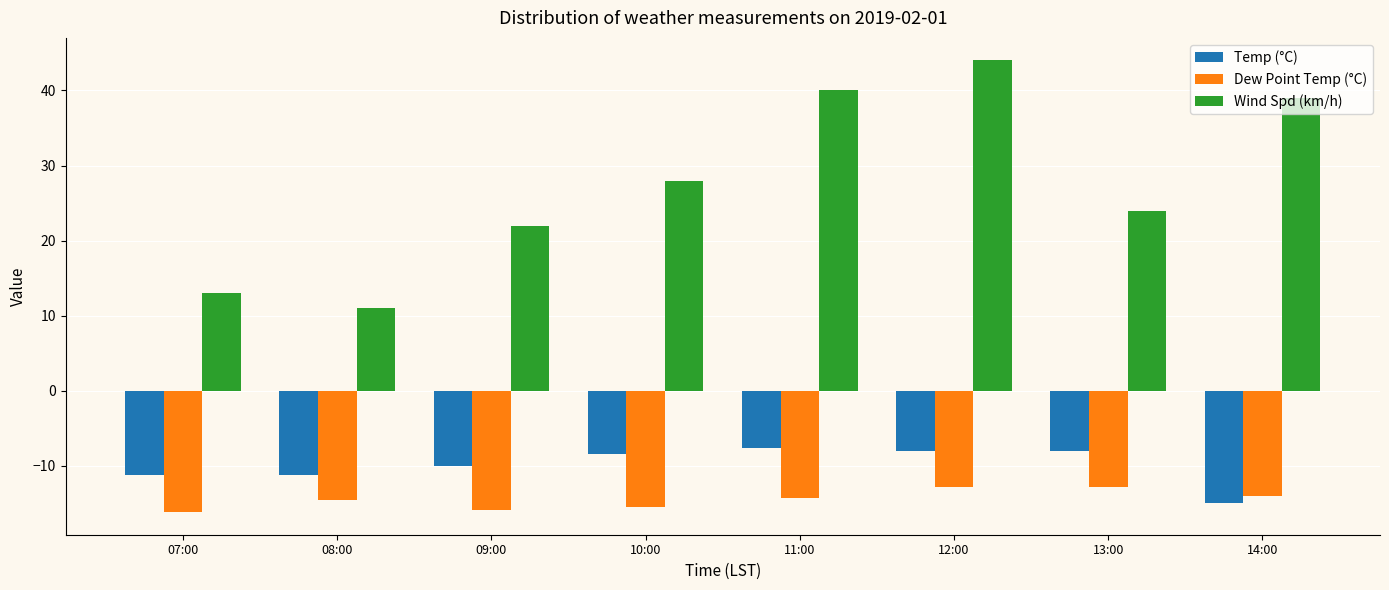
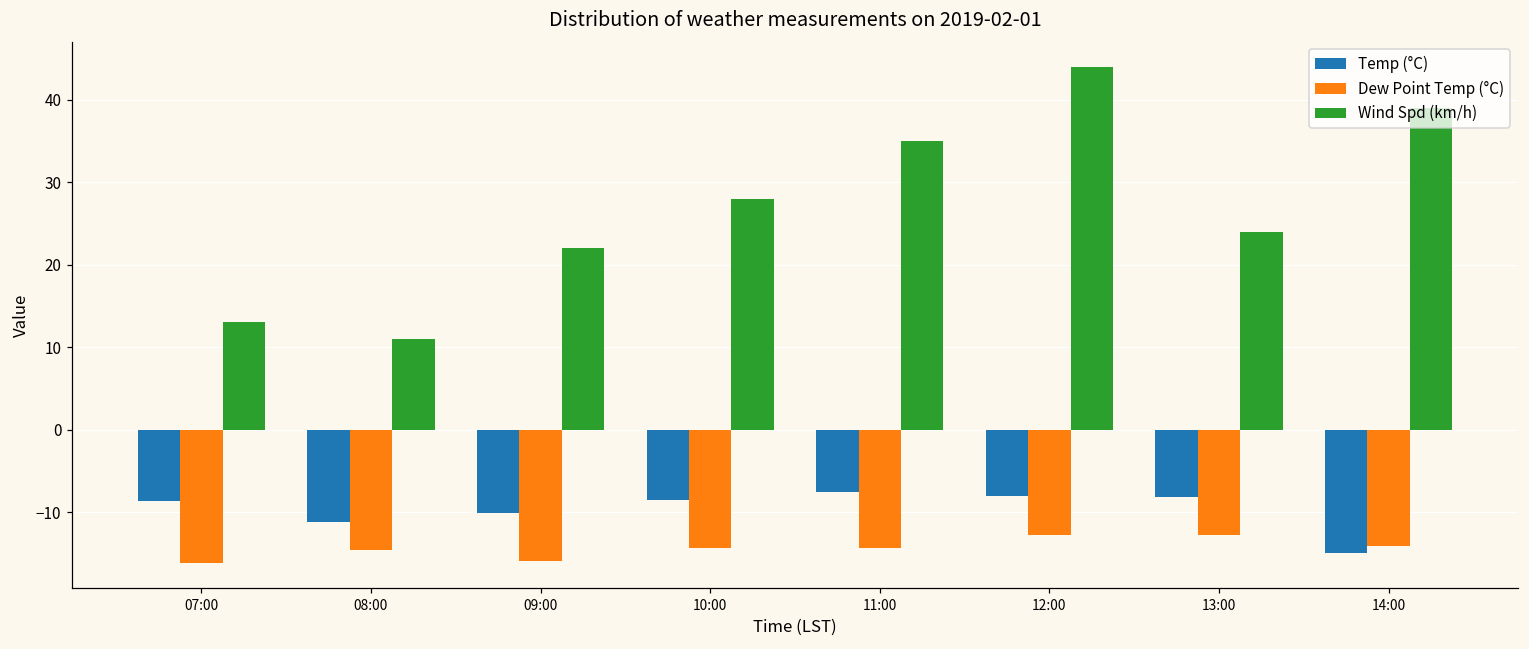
Temp (°C), 07:00: -11 -> -9
Dew Point Temp (°C), 10:00: -16 -> -14
Wind Spd (km/h), 11:00: 40 -> 35
